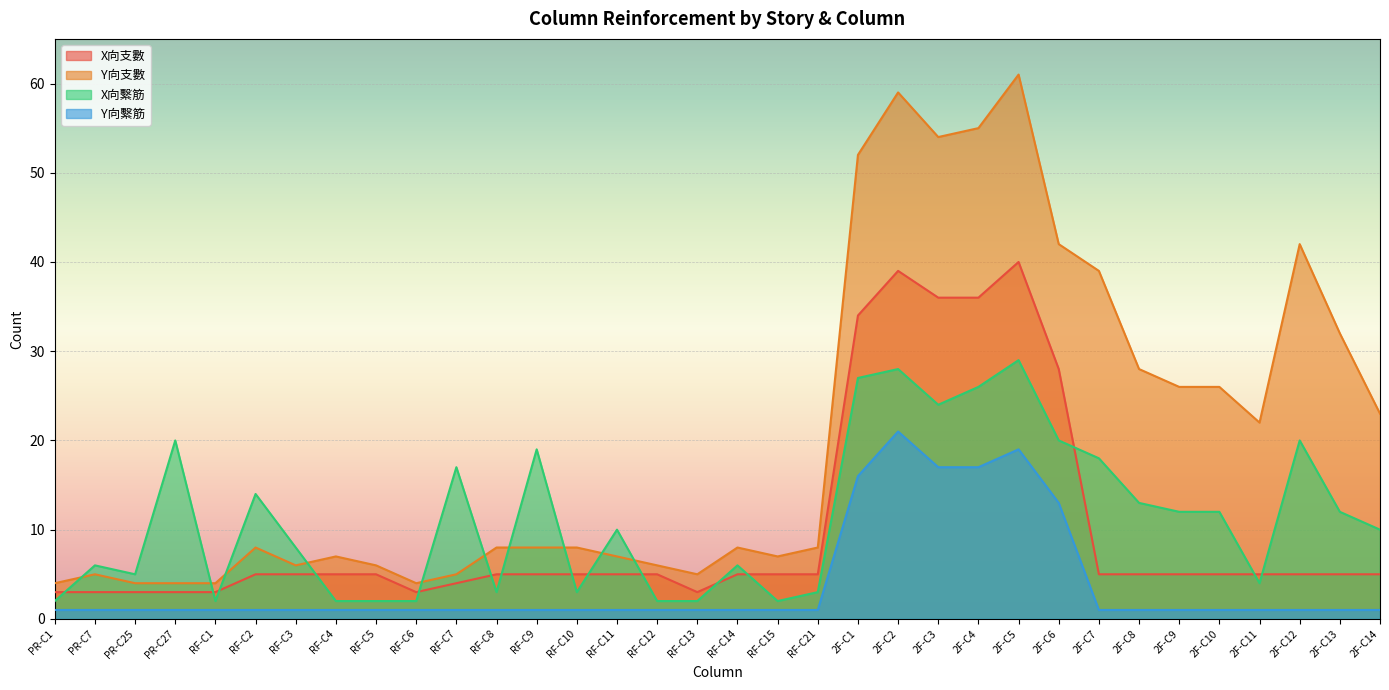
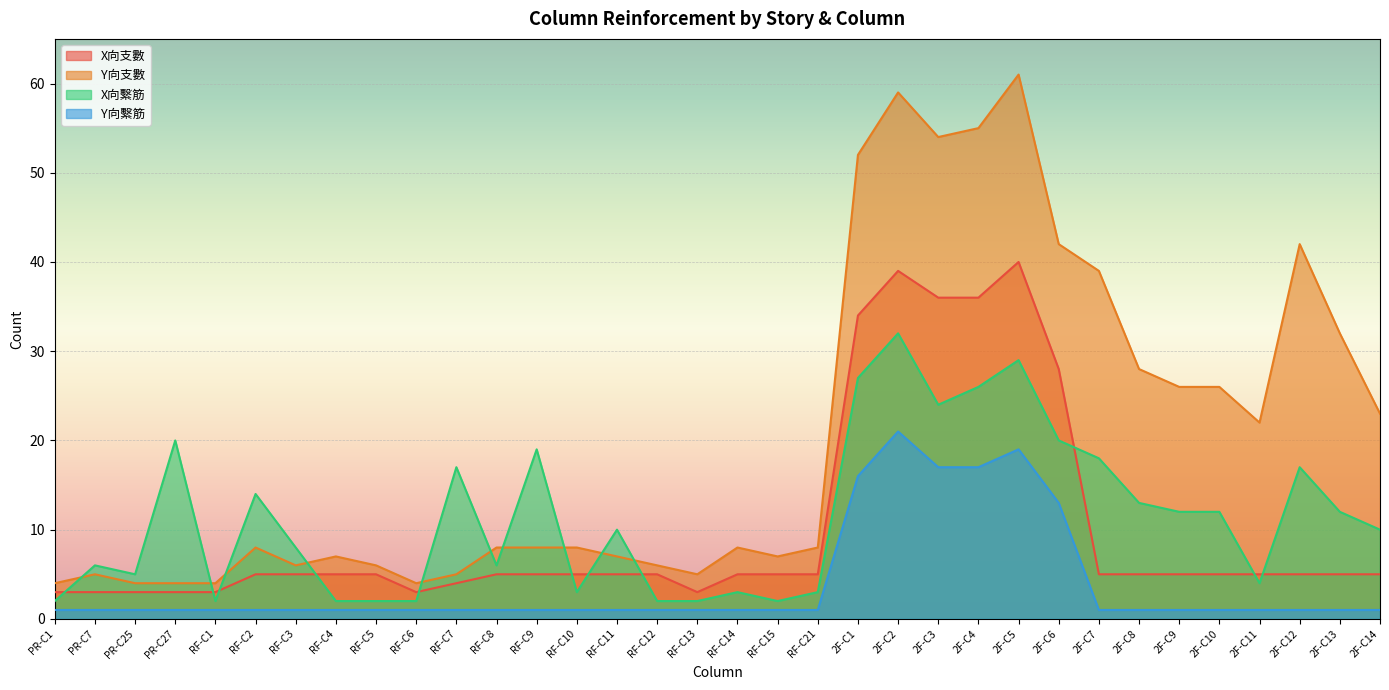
X向繫筋, RF-C8: 3 -> 6
X向繫筋, RF-C14: 6 -> 3
X向繫筋, 2F-C2: 28 -> 32
X向繫筋, 2F-C12: 20 -> 17
